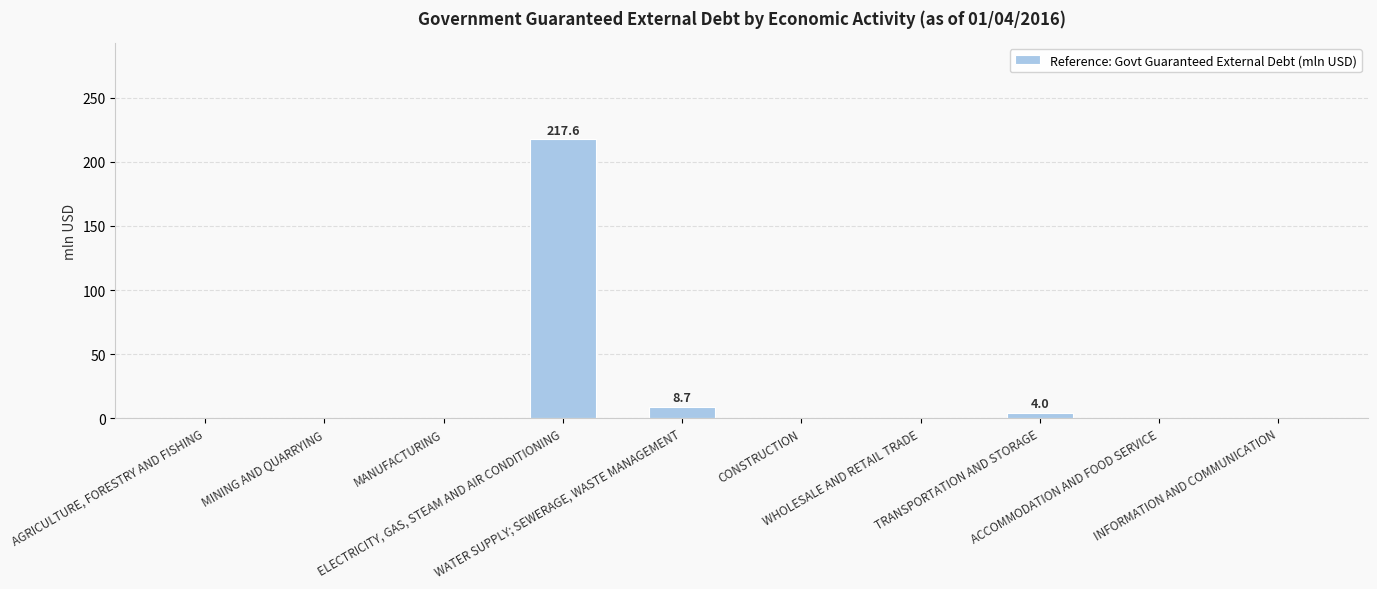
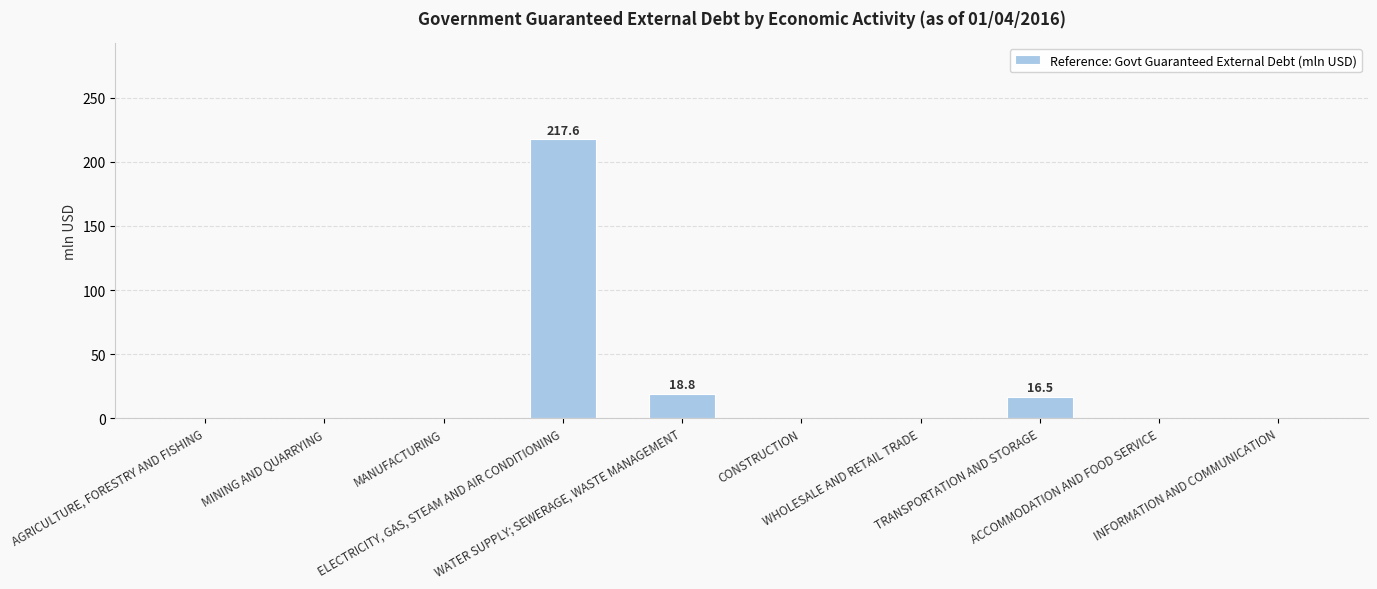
WATER SUPPLY; SEWERAGE, WASTE MANAGEMENT: 8.7 -> 18.8
TRANSPORTATION AND STORAGE: 4.0 -> 16.5
